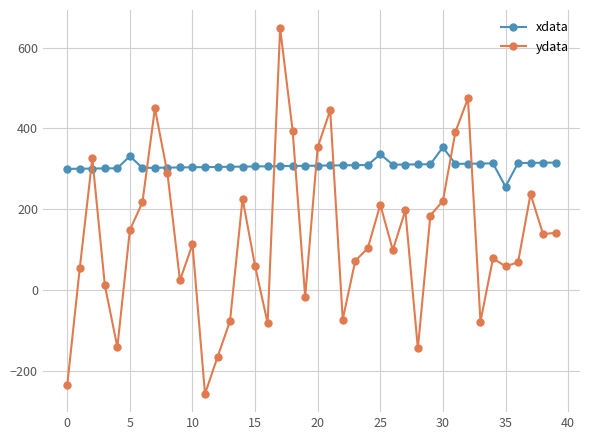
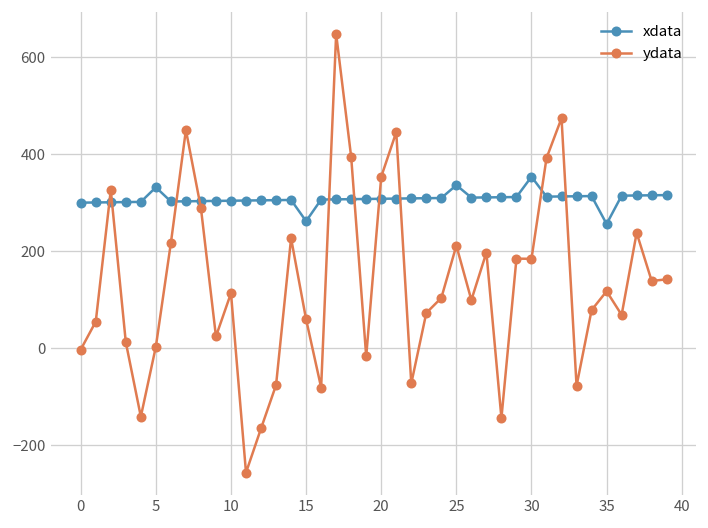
ydata, 0: -230 -> 0
ydata, 5: 150 -> 0
xdata, 15: 310 -> 260
ydata, 30: 220 -> 180
ydata, 35: 60 -> 120
